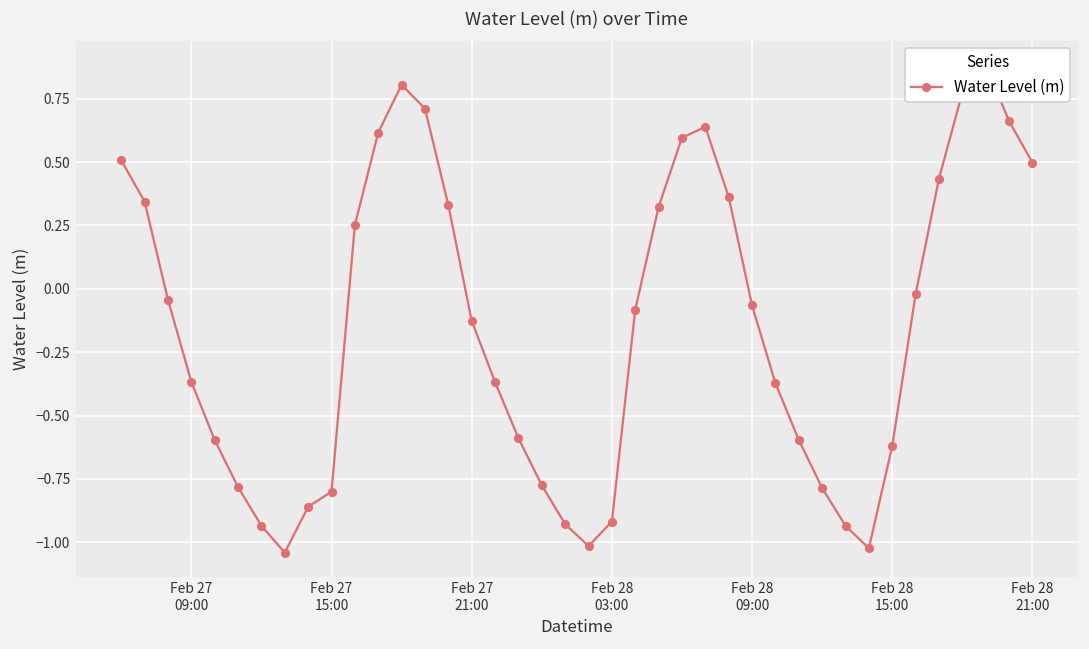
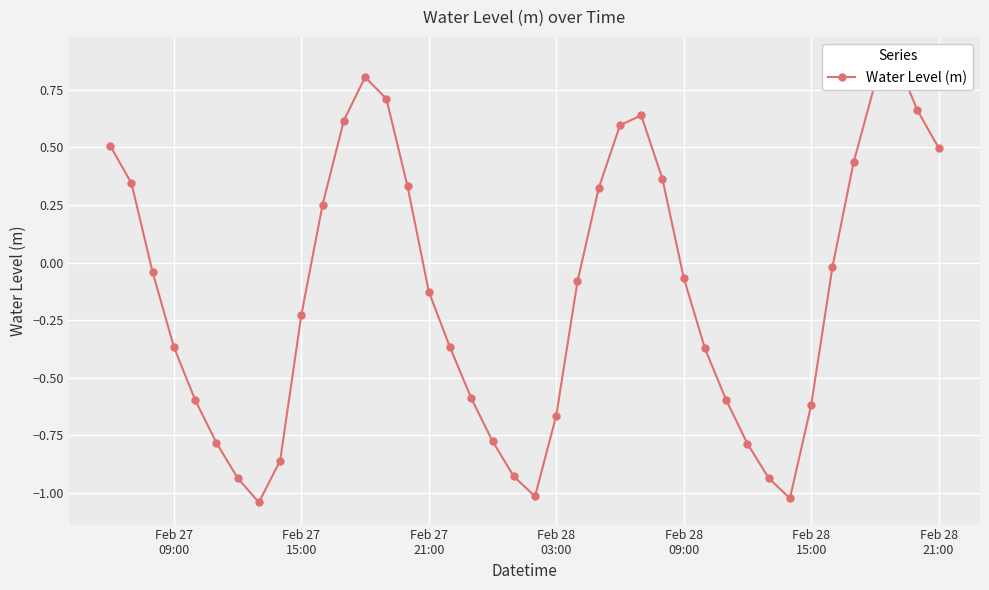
Feb 27 15:00: -0.80 -> -0.23
Feb 28 03:00: -0.92 -> -0.66
